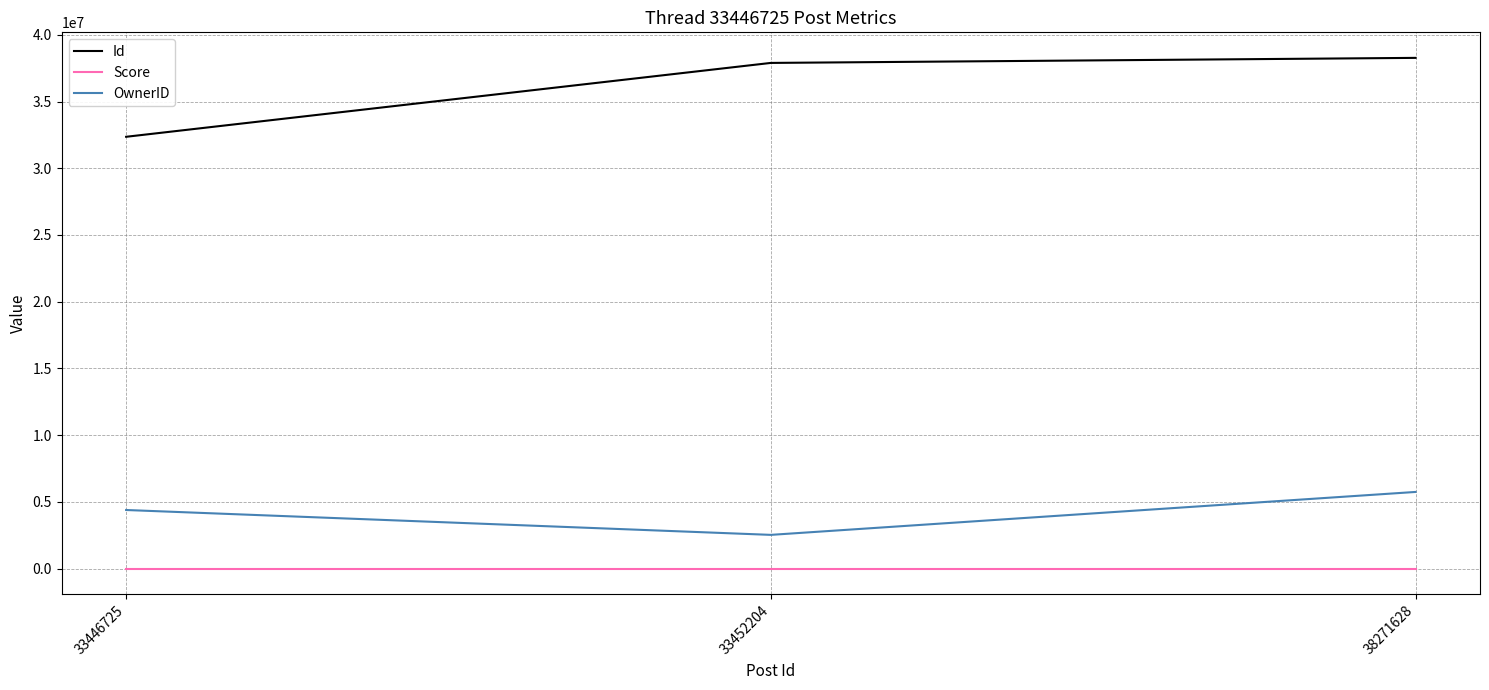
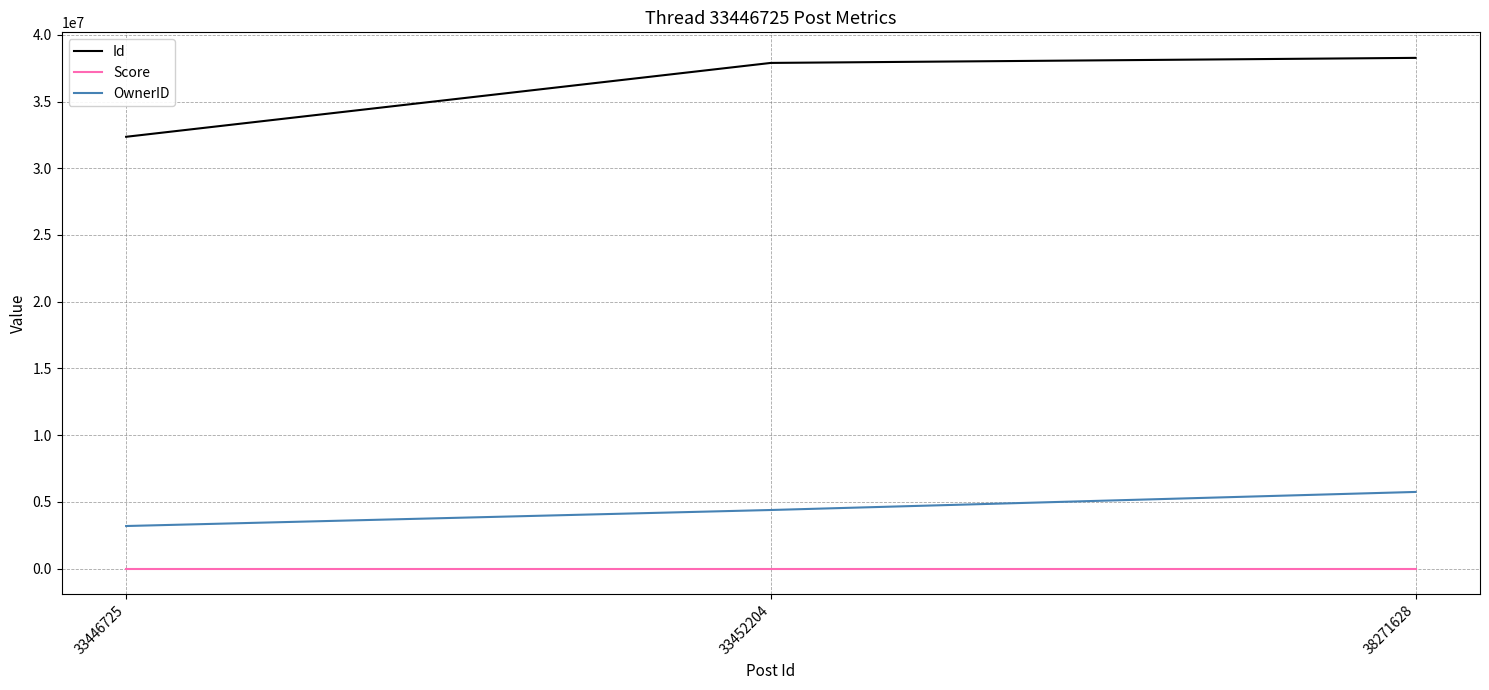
OwnerID, 33446725: 4400000 -> 3200000
OwnerID, 33452204: 2500000 -> 4400000
